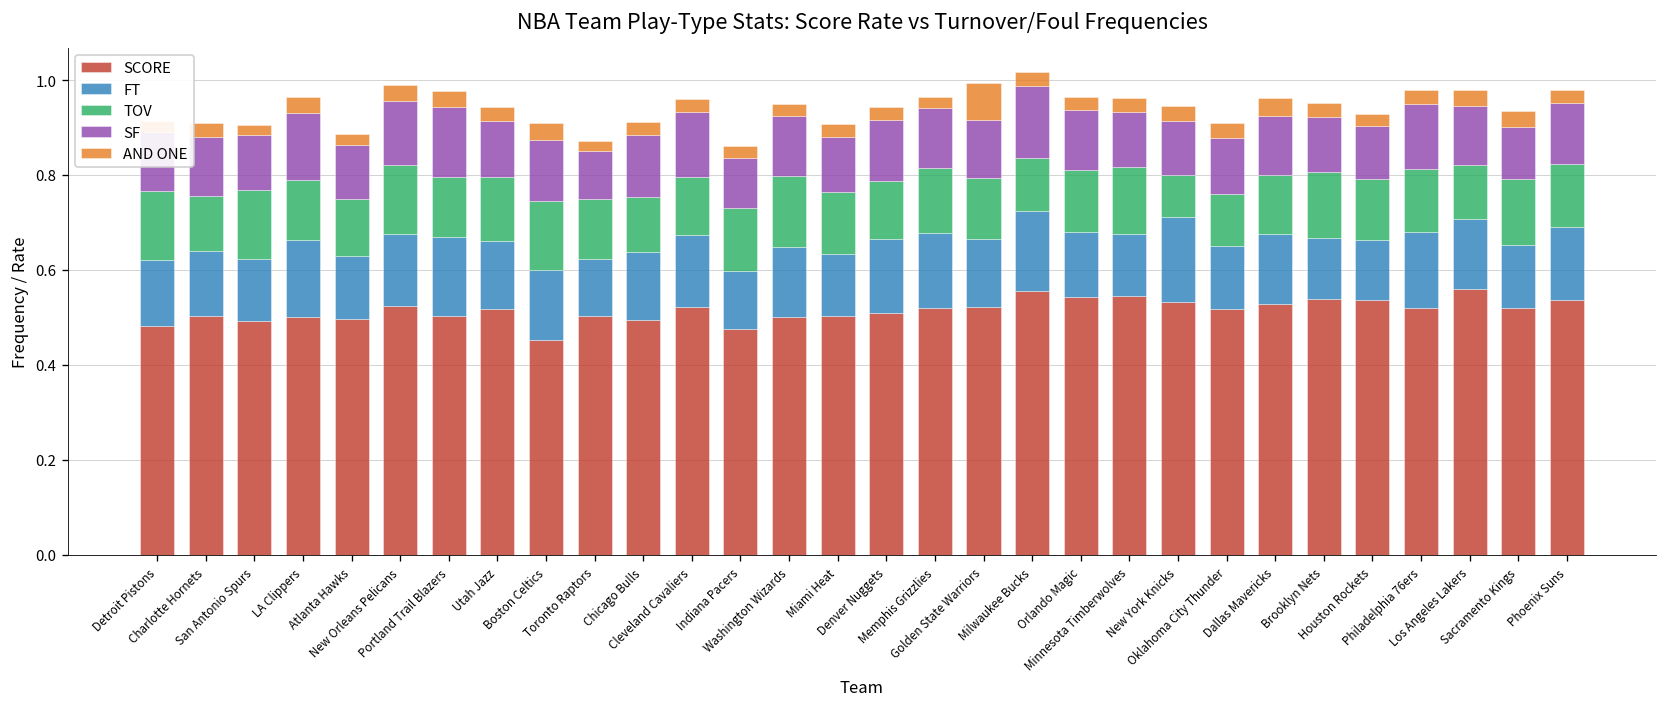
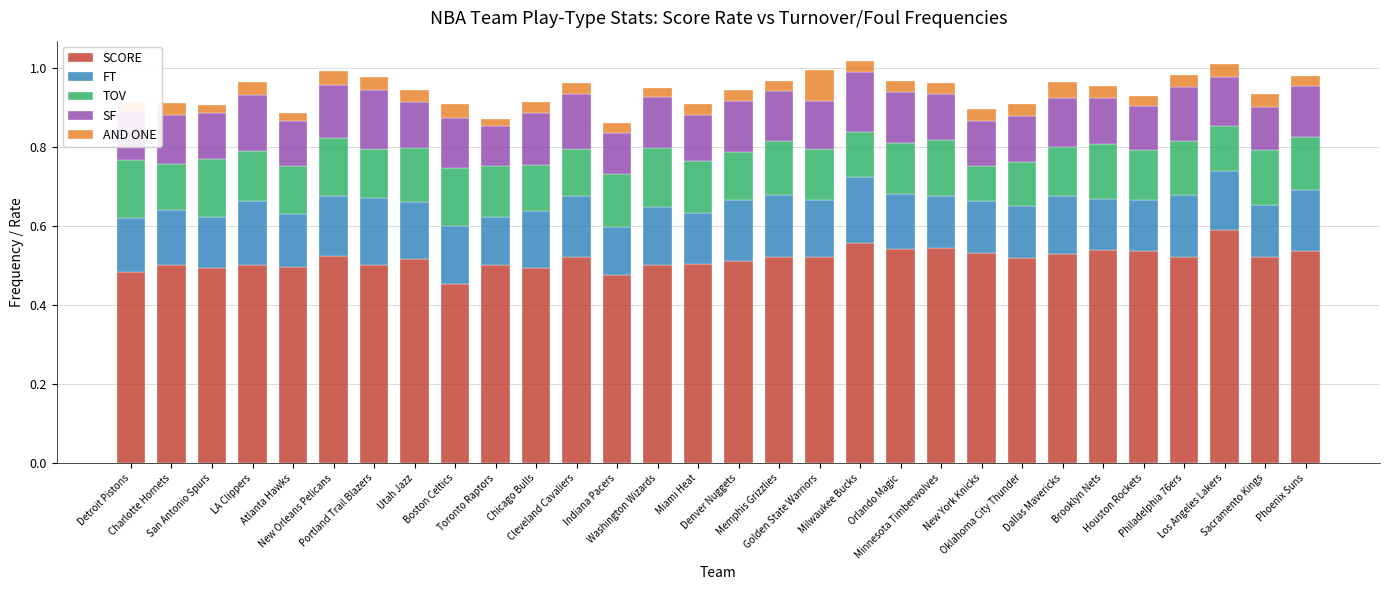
FT, New York Knicks: 0.18 -> 0.13
SCORE, Los Angeles Lakers: 0.56 -> 0.59
